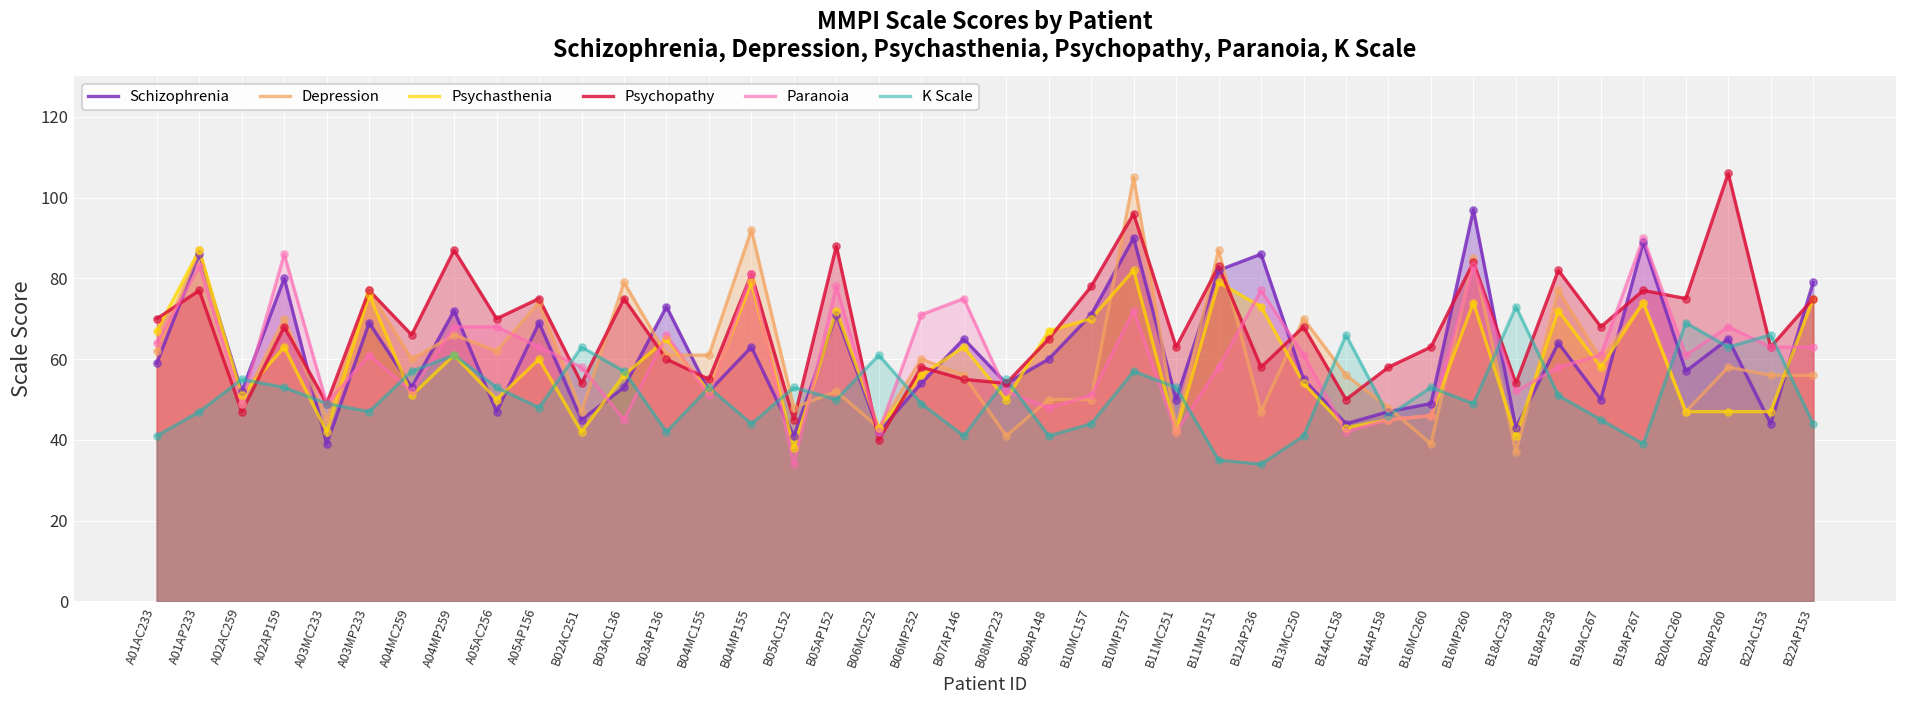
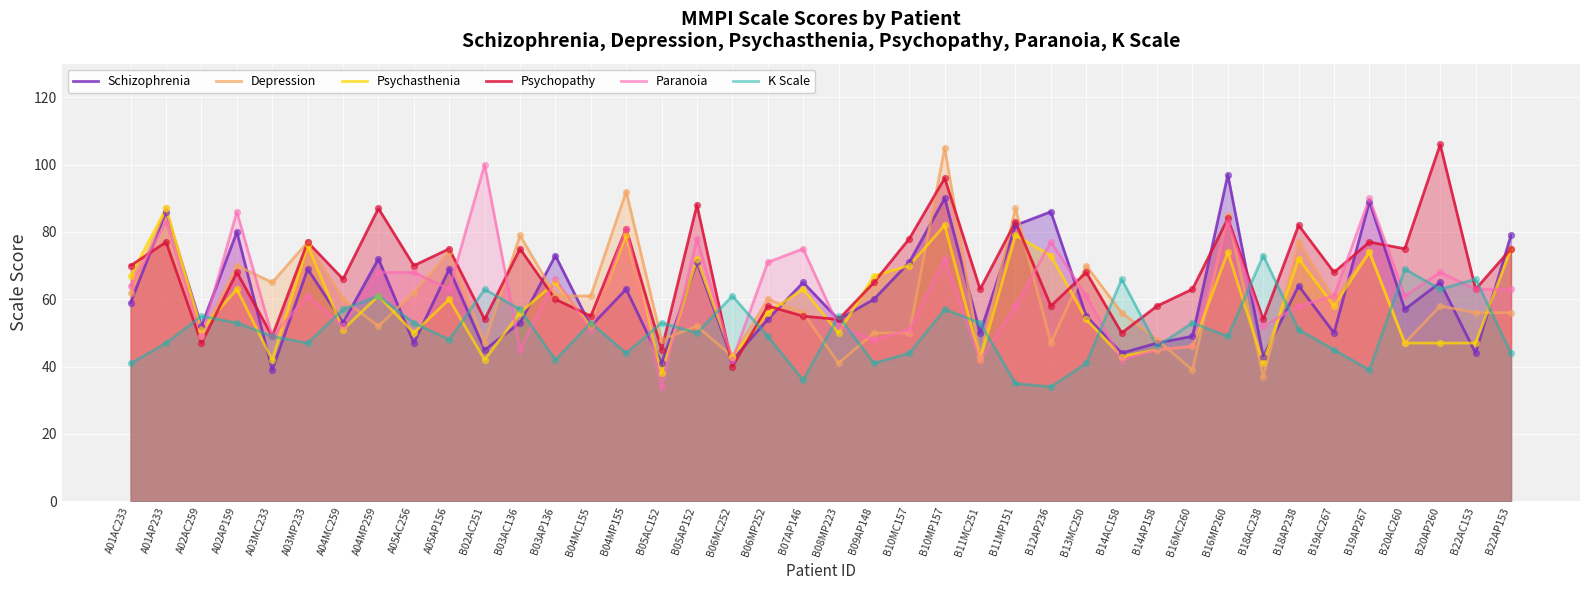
Depression, A03MC233: 45 -> 65
Depression, A04MP259: 66 -> 52
Paranoia, B02AC251: 58 -> 100
K Scale, B07AP146: 41 -> 36
